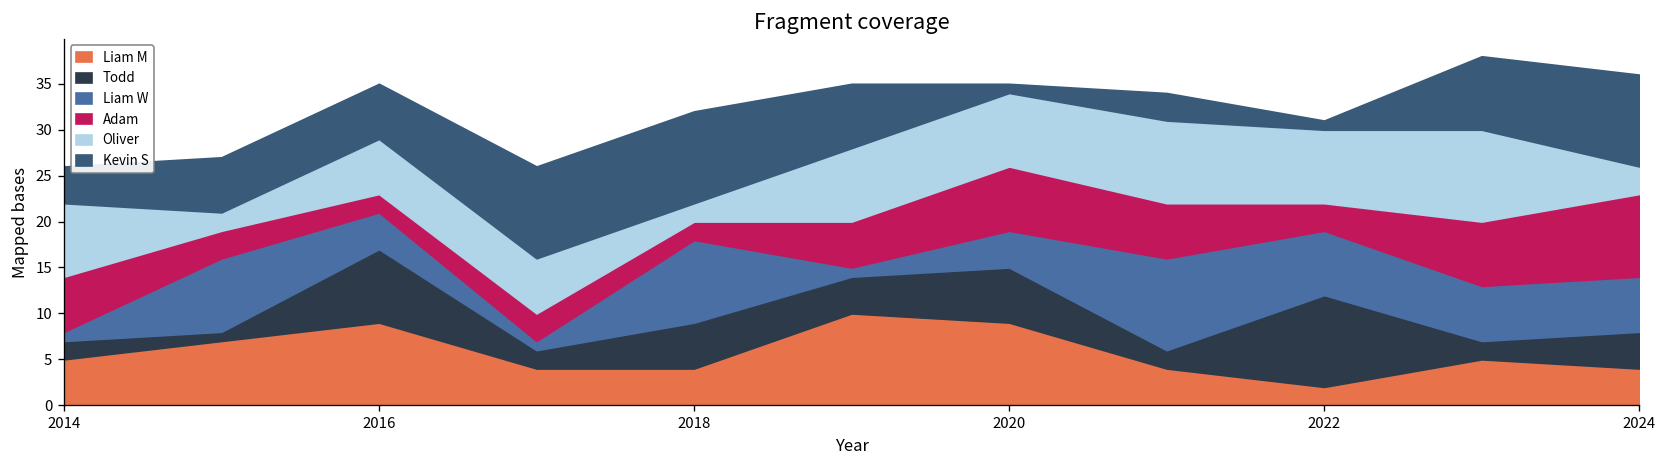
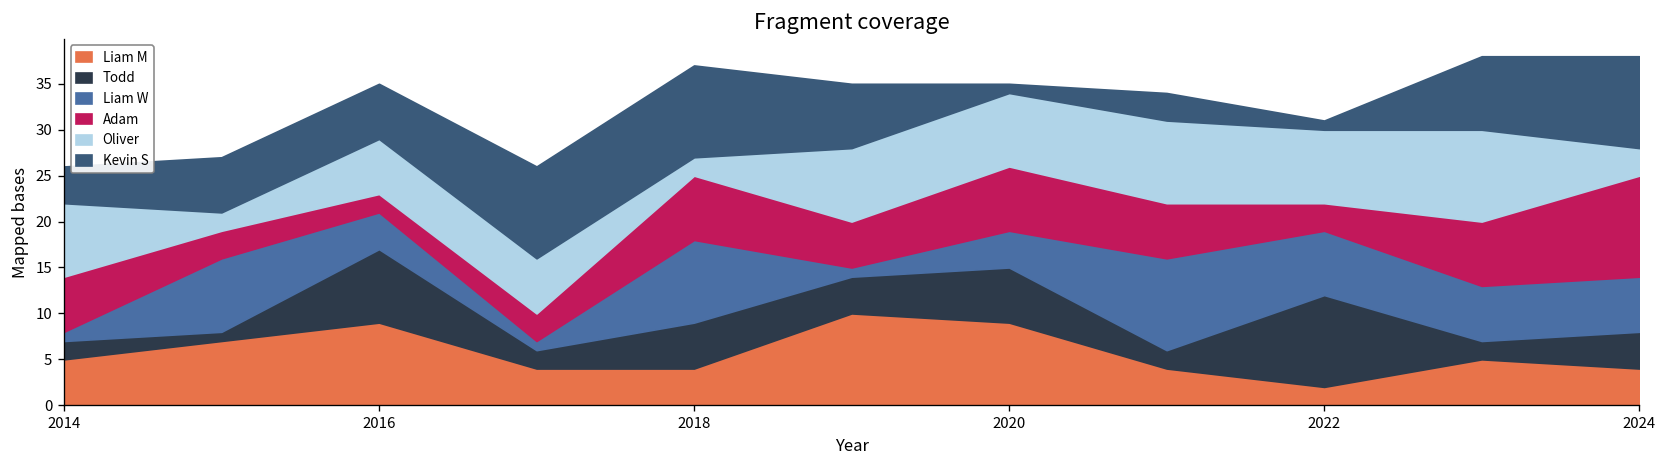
Adam, 2018: 2 -> 7
Adam, 2024: 9 -> 11
